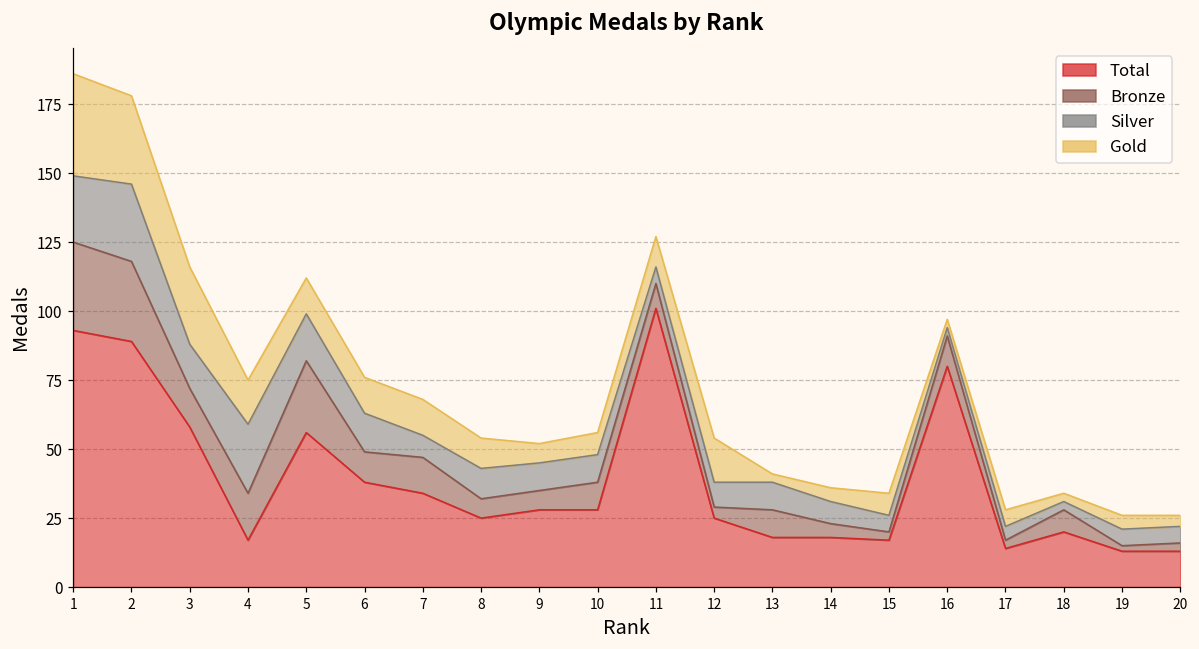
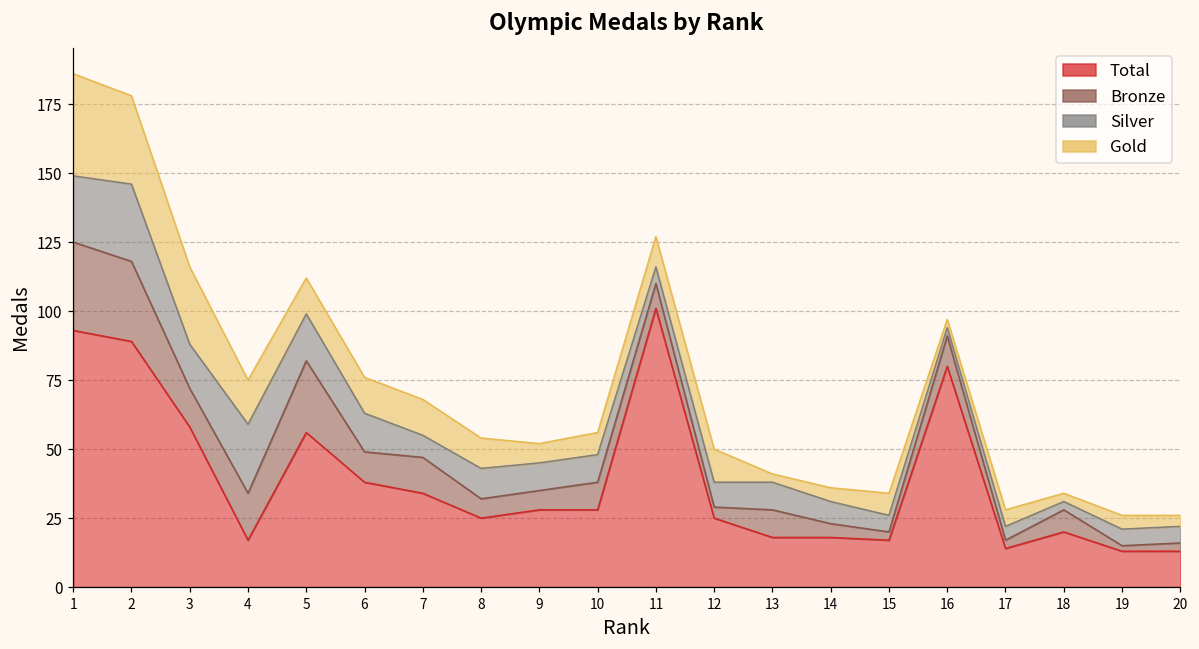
Gold, 12: 16 -> 12
